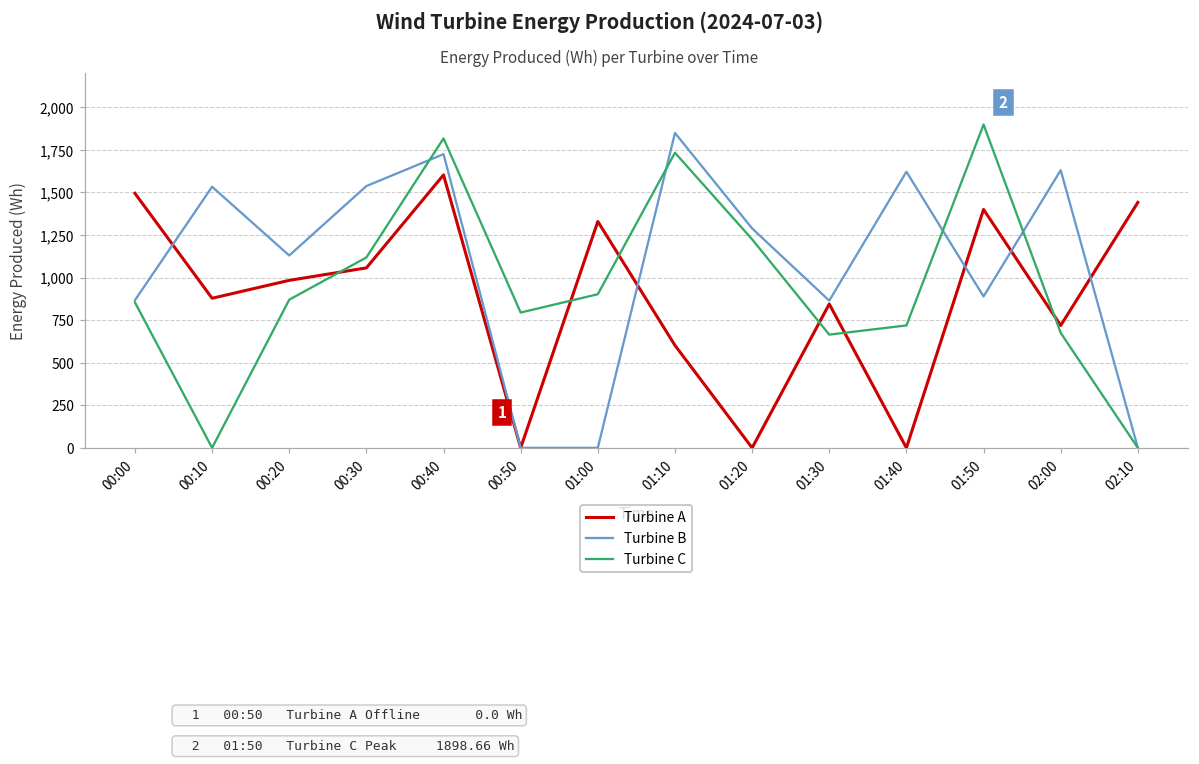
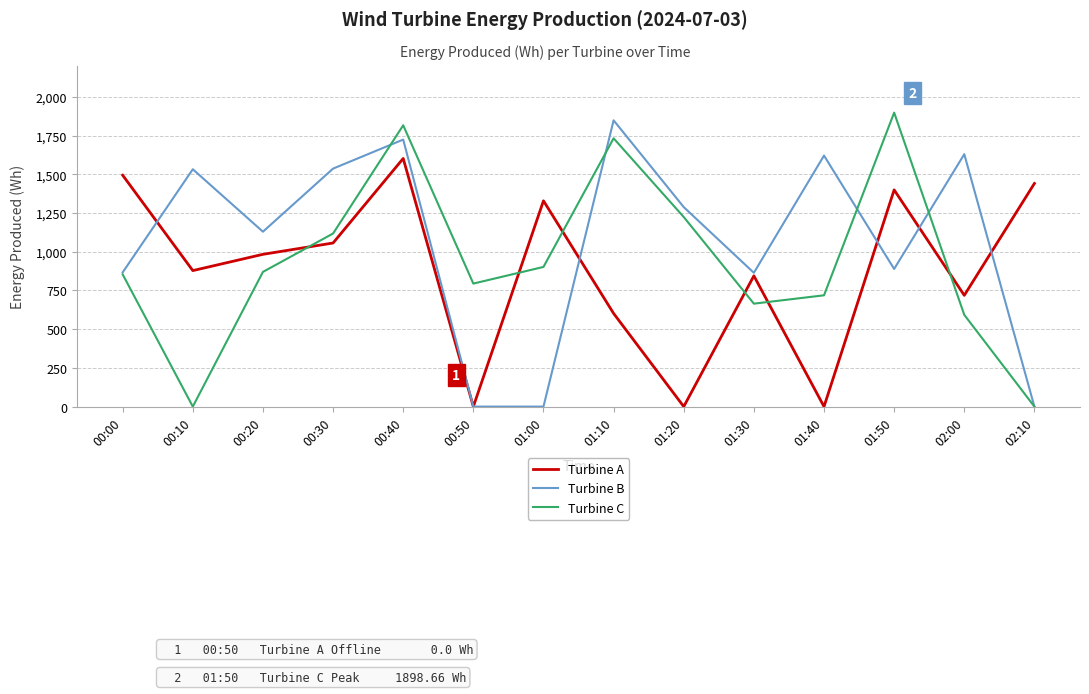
Turbine C, 02:00: 680 -> 590
